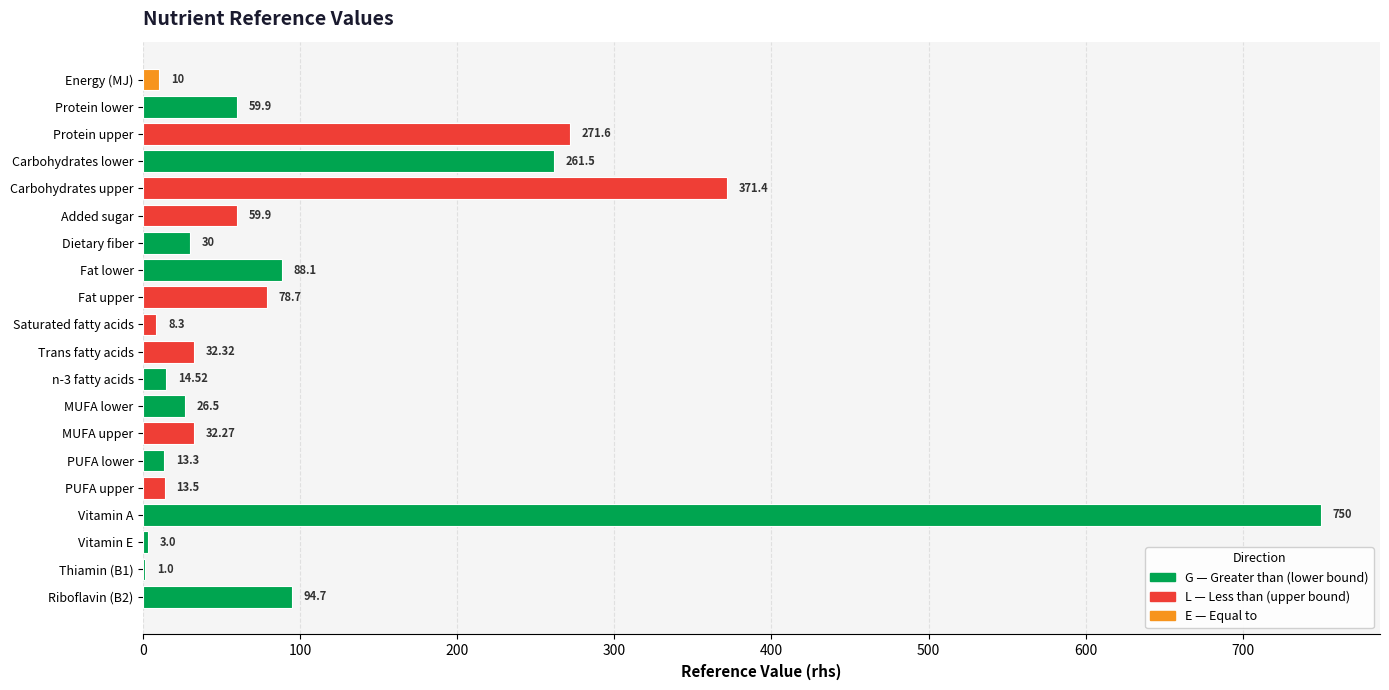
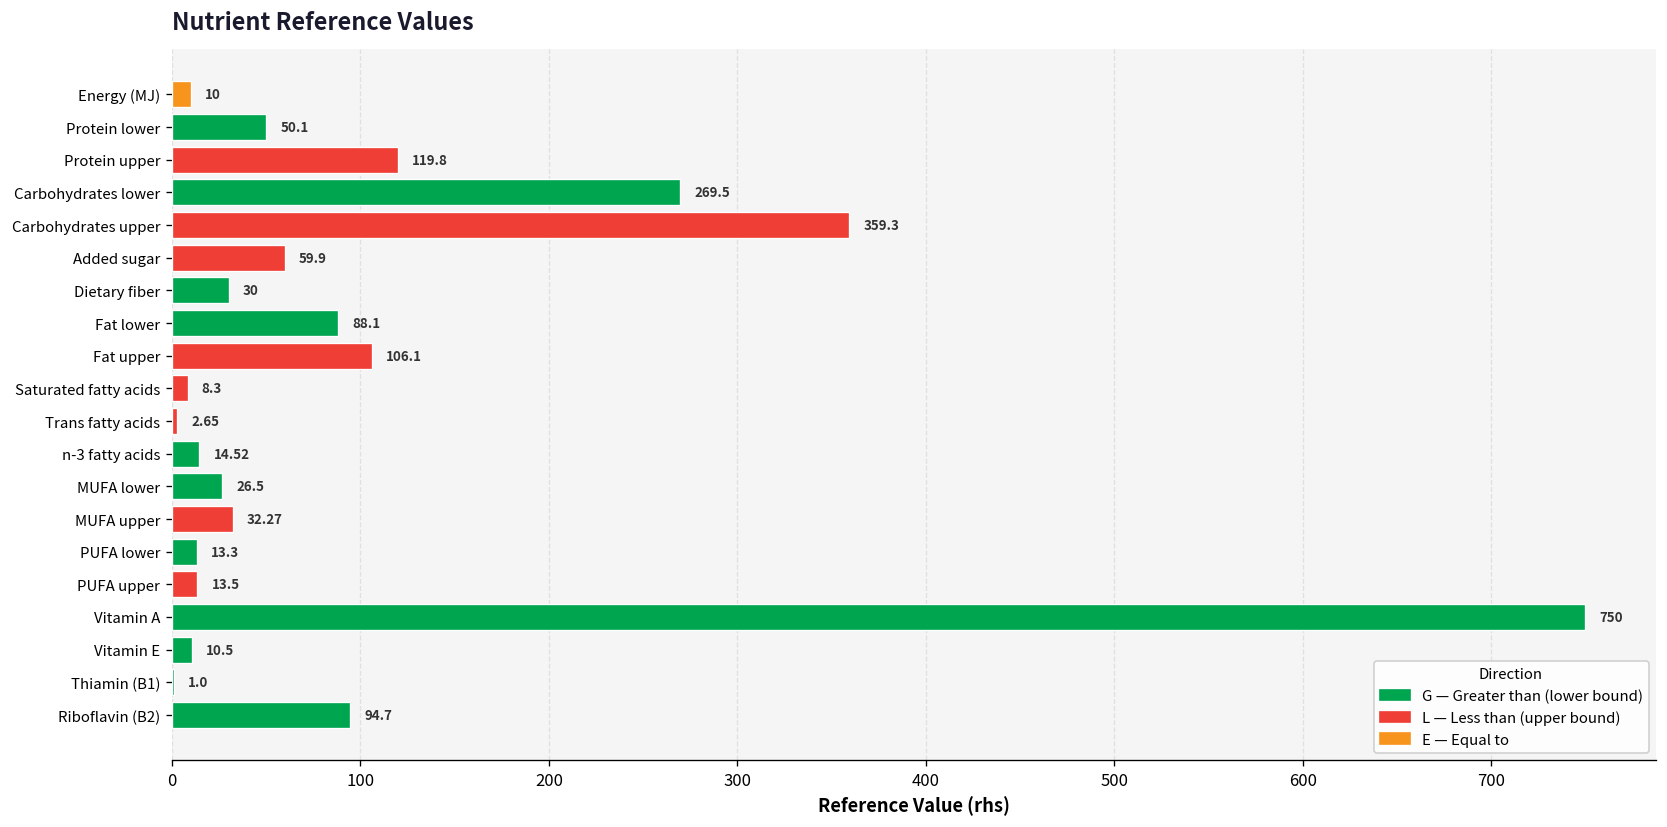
Protein lower: 59.9 -> 50.1
Protein upper: 271.6 -> 119.8
Carbohydrates lower: 261.5 -> 269.5
Carbohydrates upper: 371.4 -> 359.3
Fat upper: 78.7 -> 106.1
Trans fatty acids: 32.32 -> 2.65
Vitamin E: 3.0 -> 10.5
